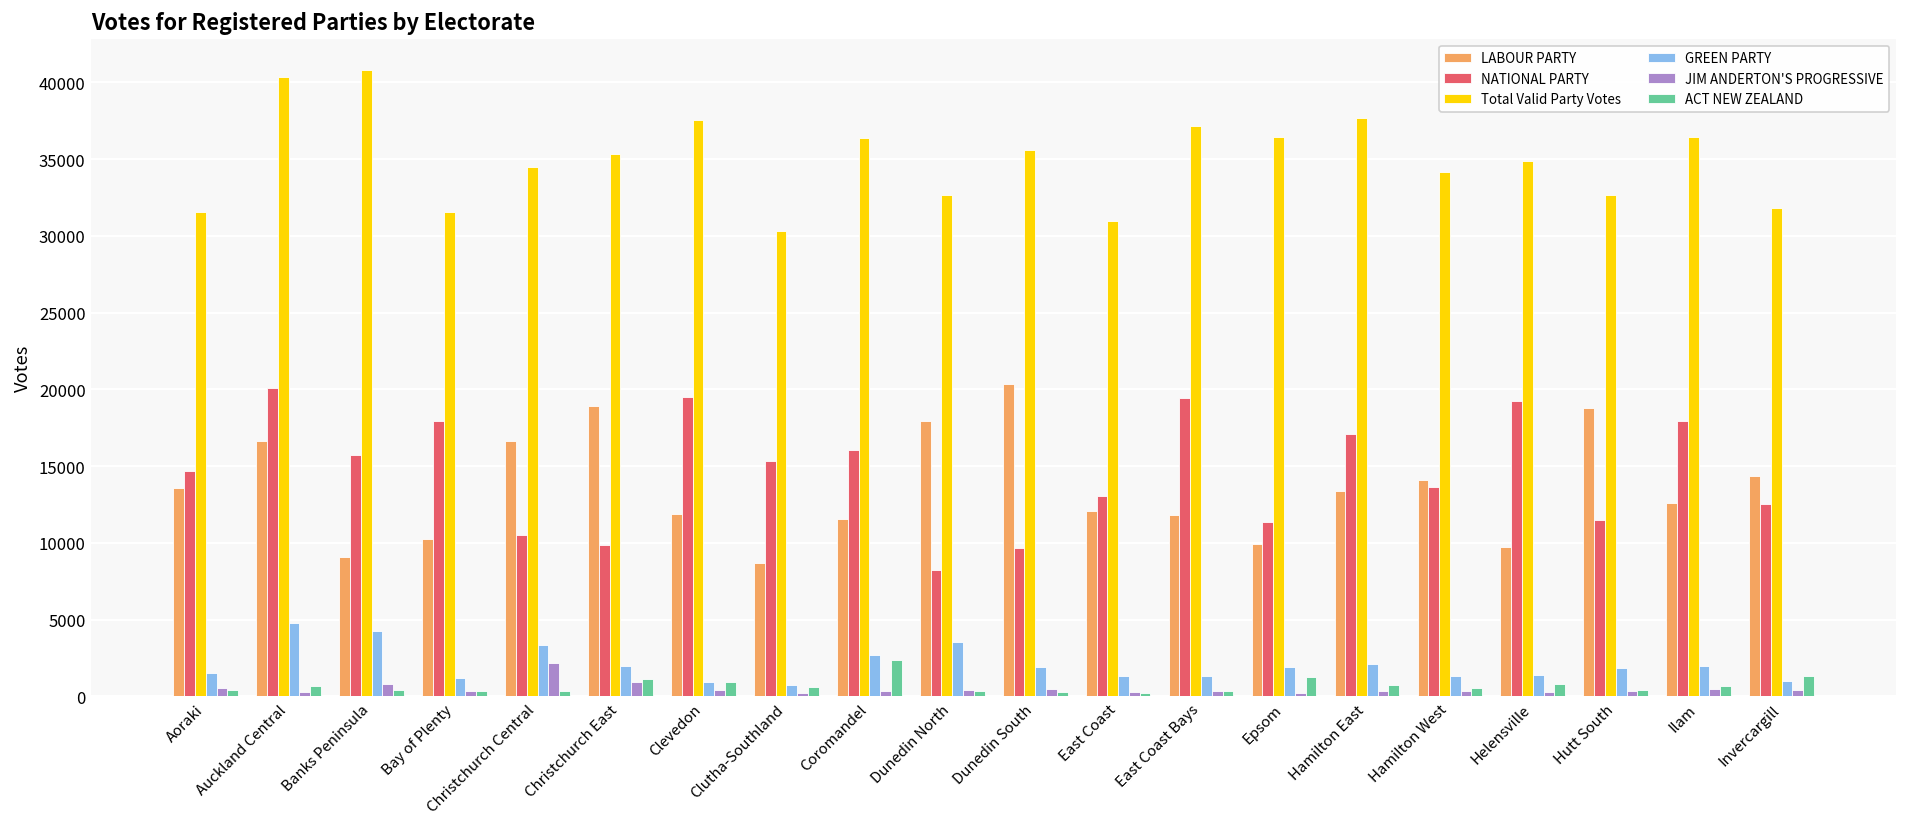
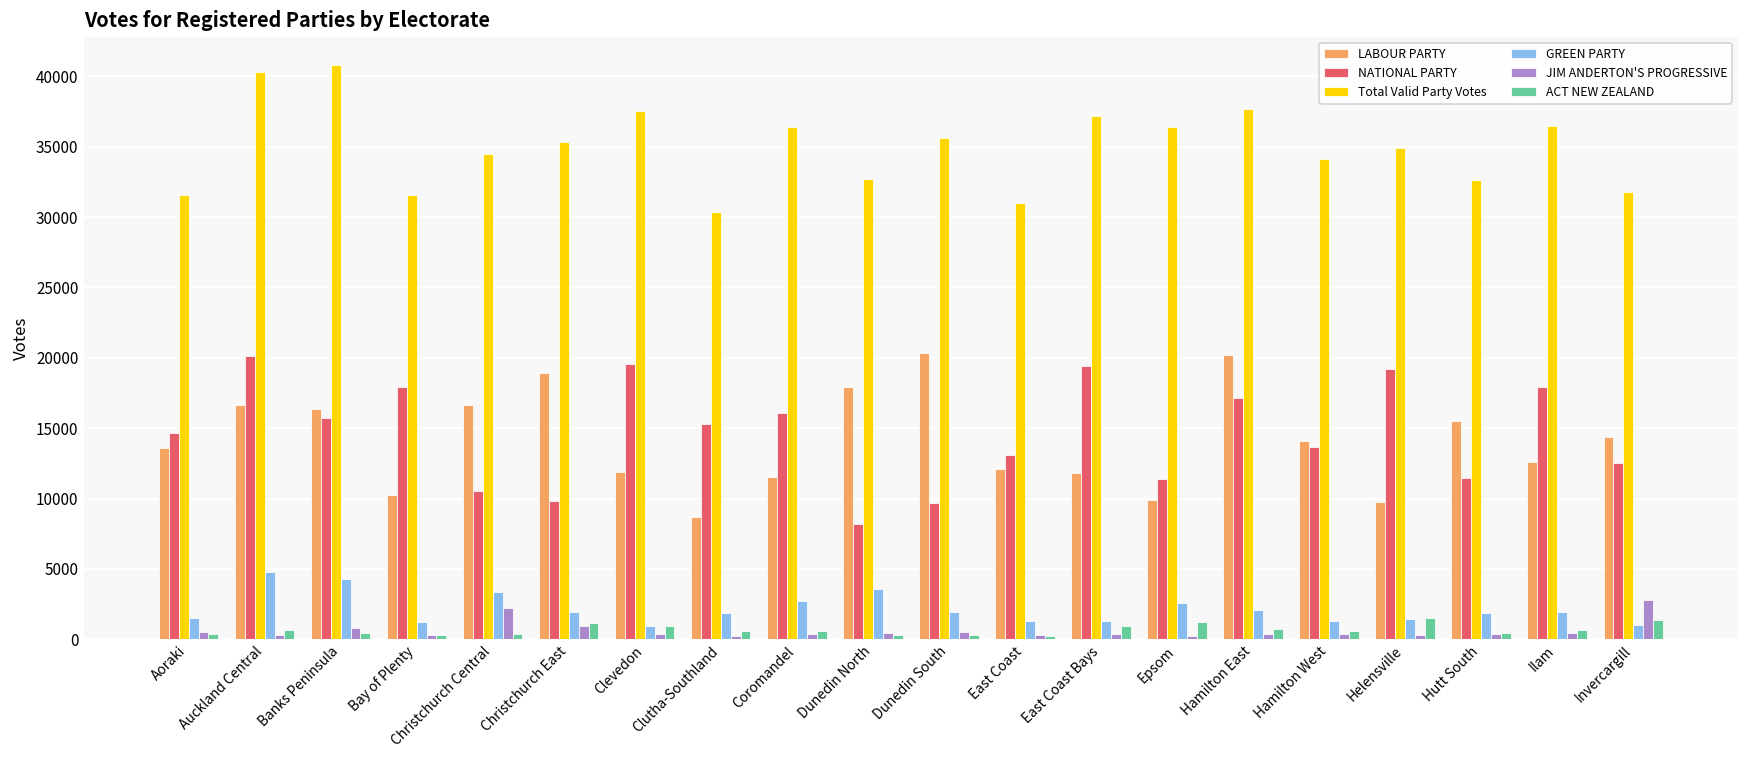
LABOUR PARTY, Banks Peninsula: 9100 -> 16400
GREEN PARTY, Clutha-Southland: 700 -> 1900
ACT NEW ZEALAND, Coromandel: 2400 -> 600
ACT NEW ZEALAND, East Coast Bays: 300 -> 1000
GREEN PARTY, Epsom: 1900 -> 2600
LABOUR PARTY, Hamilton East: 13400 -> 20200
ACT NEW ZEALAND, Helensville: 800 -> 1500
LABOUR PARTY, Hutt South: 18800 -> 15500
JIM ANDERTON'S PROGRESSIVE, Invercargill: 400 -> 2800
